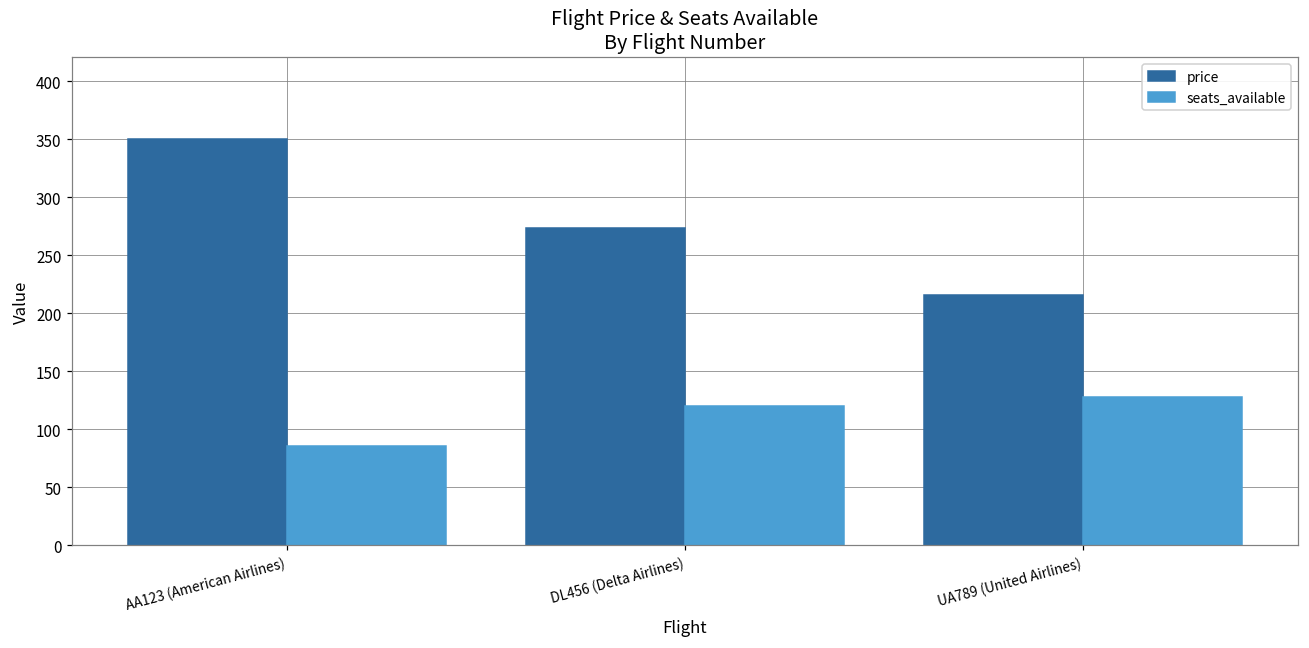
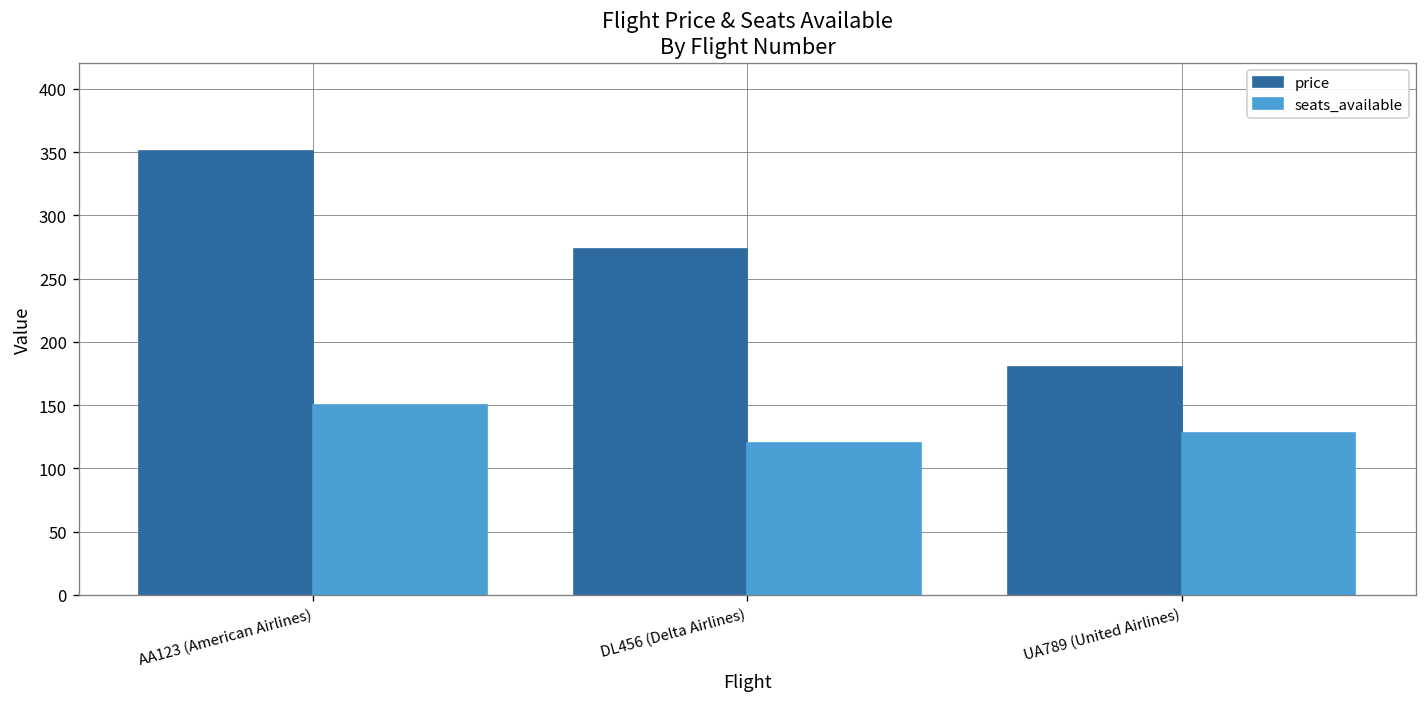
seats_available, AA123 (American Airlines): 86 -> 150
price, UA789 (United Airlines): 216 -> 180
